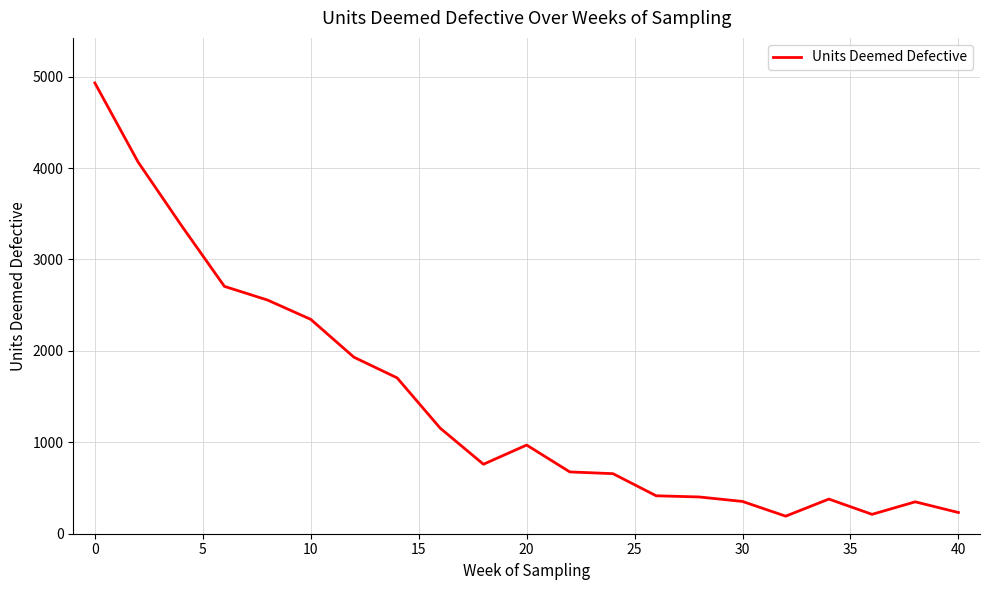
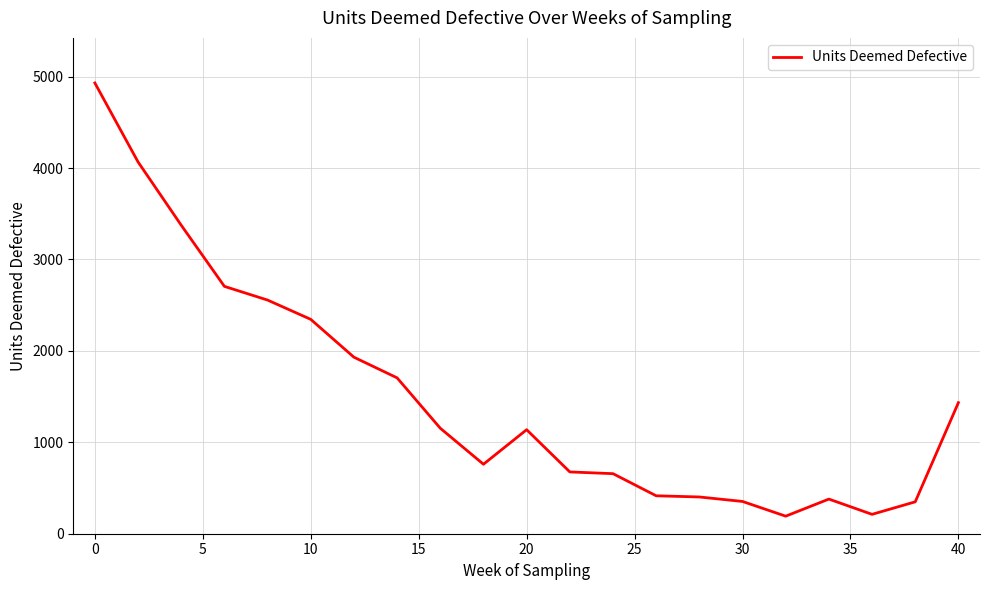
20: 1000 -> 1100
40: 200 -> 1400
